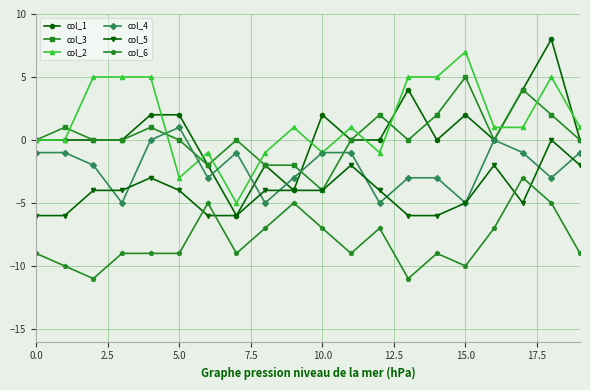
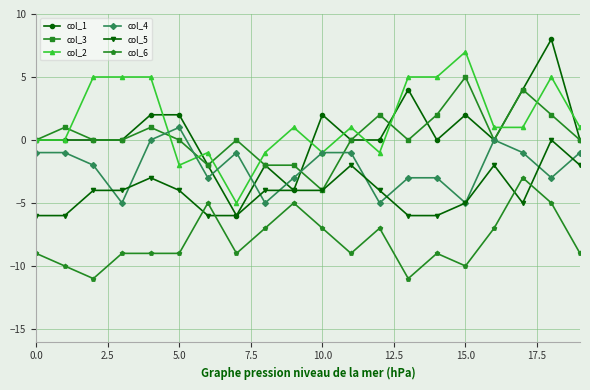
col_2, 5.0: -3 -> -2
